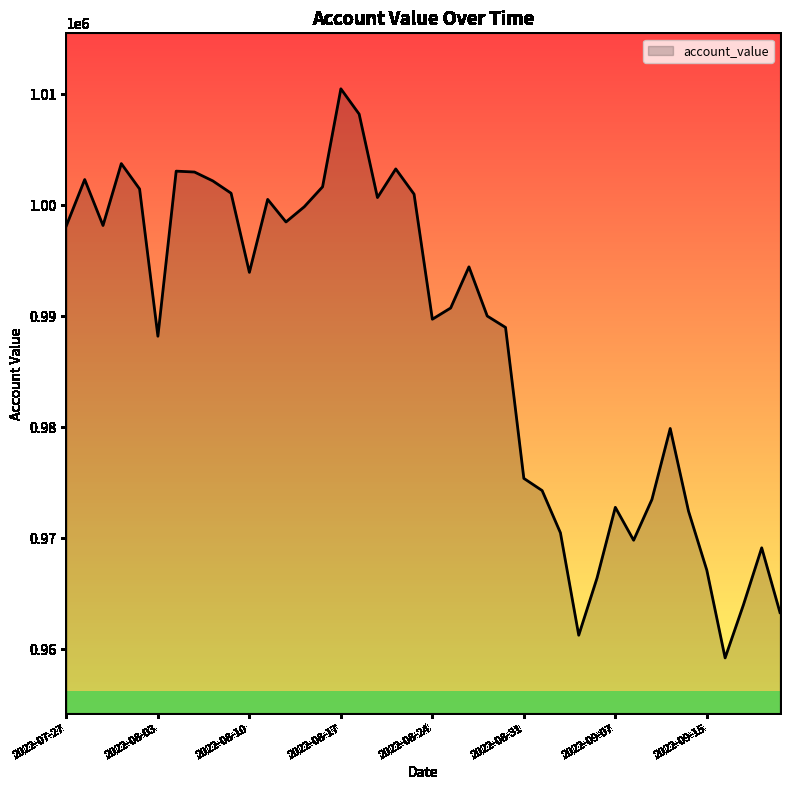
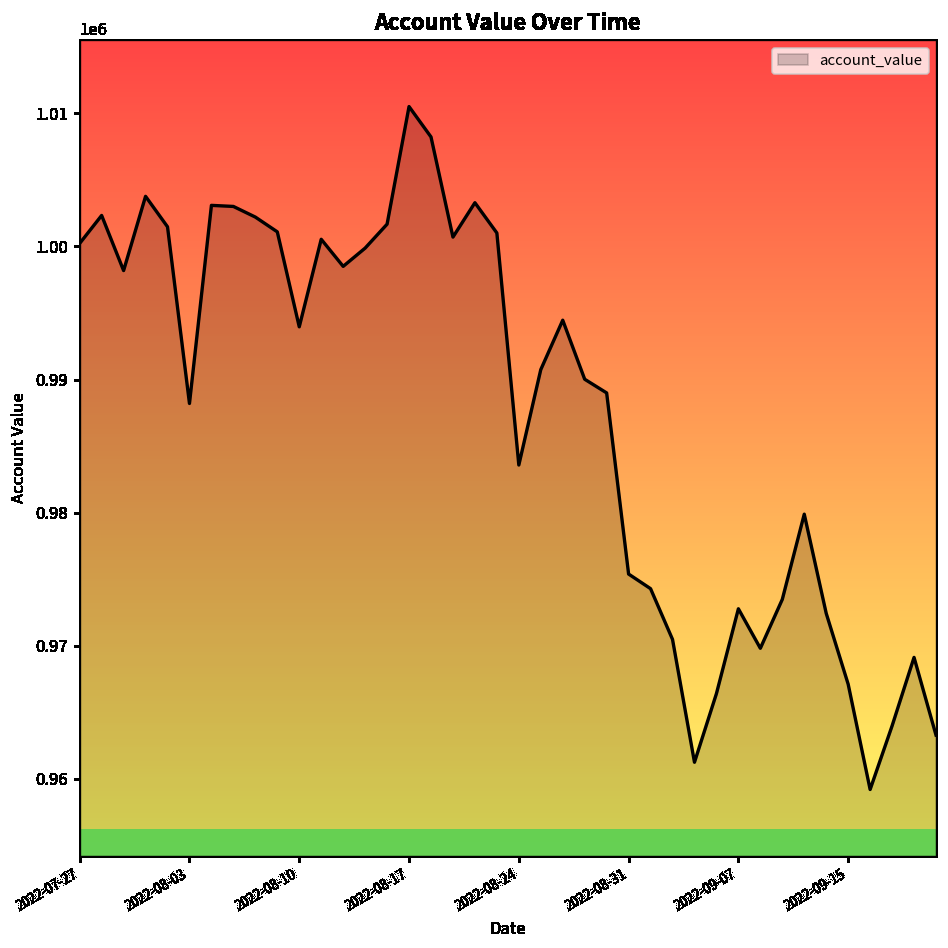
2022-07-27: 998200 -> 1000200
2022-08-24: 989700 -> 983600
